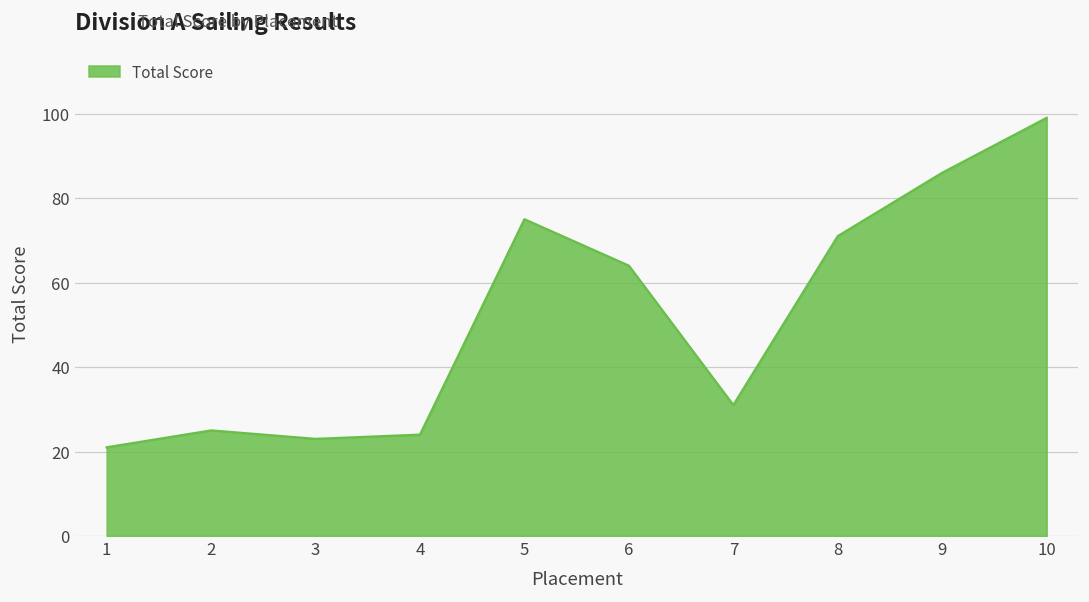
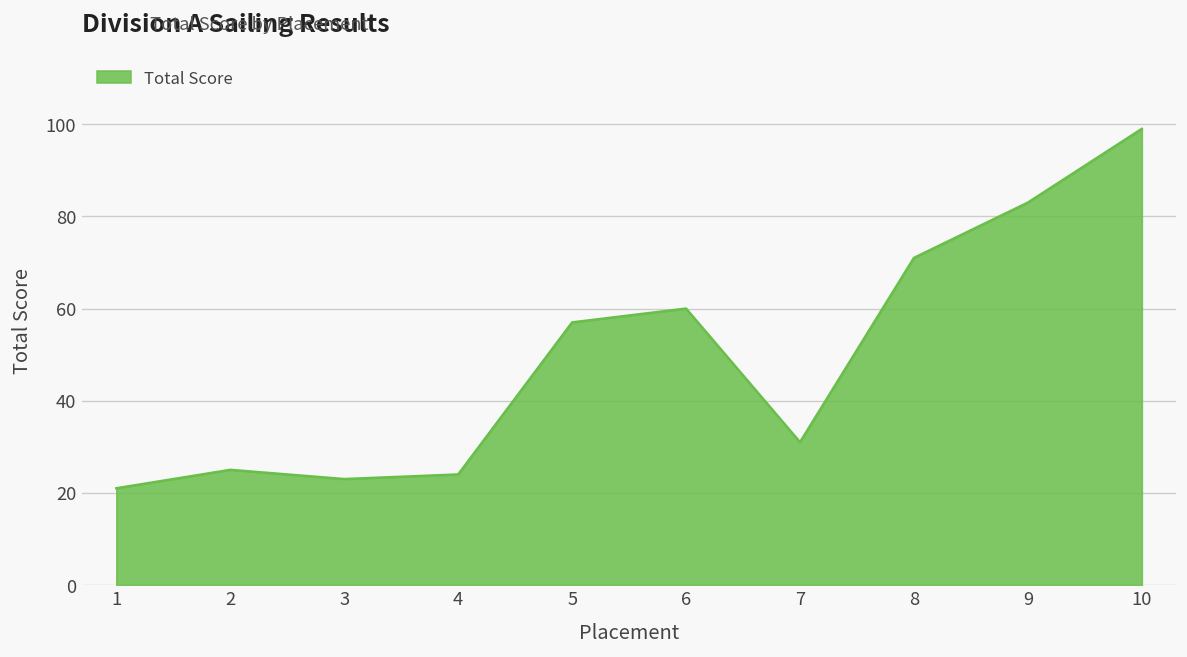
5: 75 -> 57
6: 64 -> 60
9: 86 -> 83
